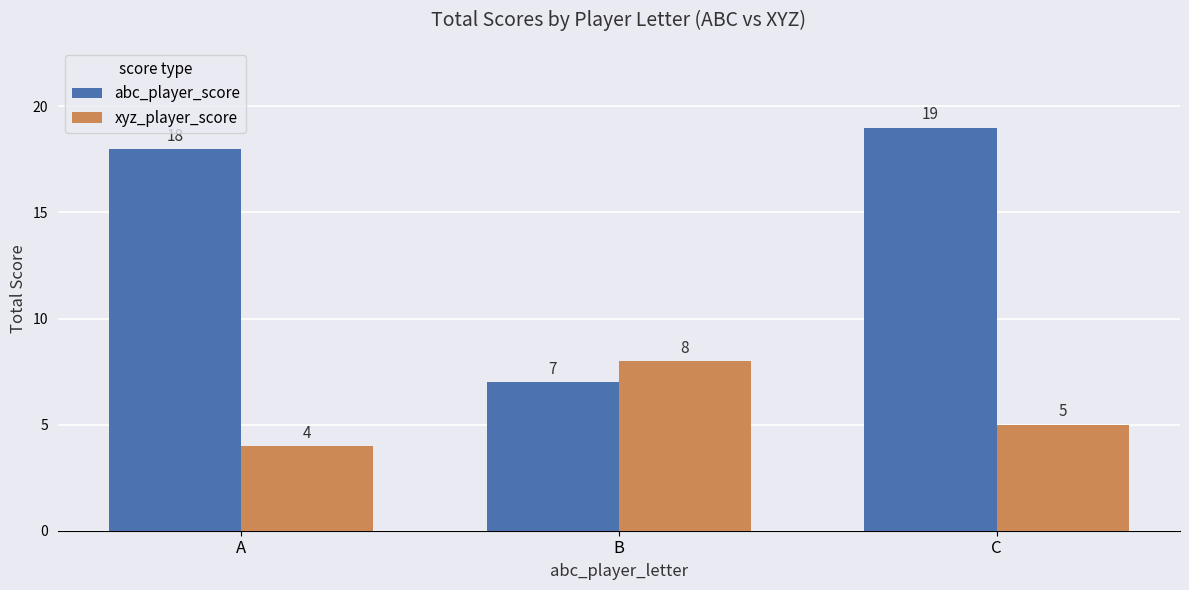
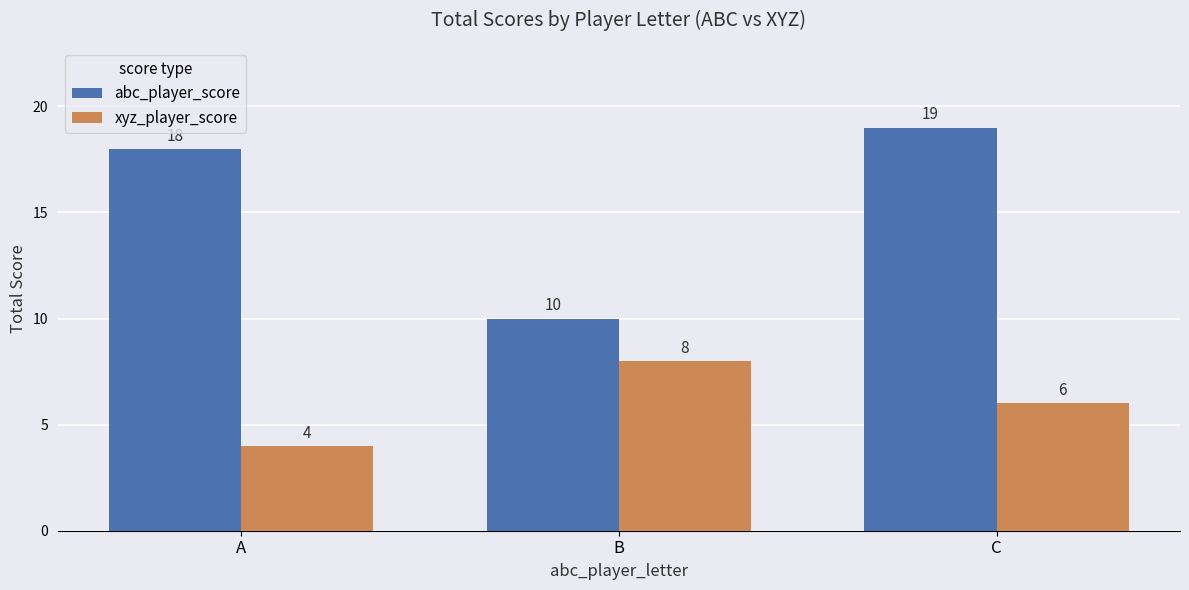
abc_player_score, B: 7 -> 10
xyz_player_score, C: 5 -> 6
